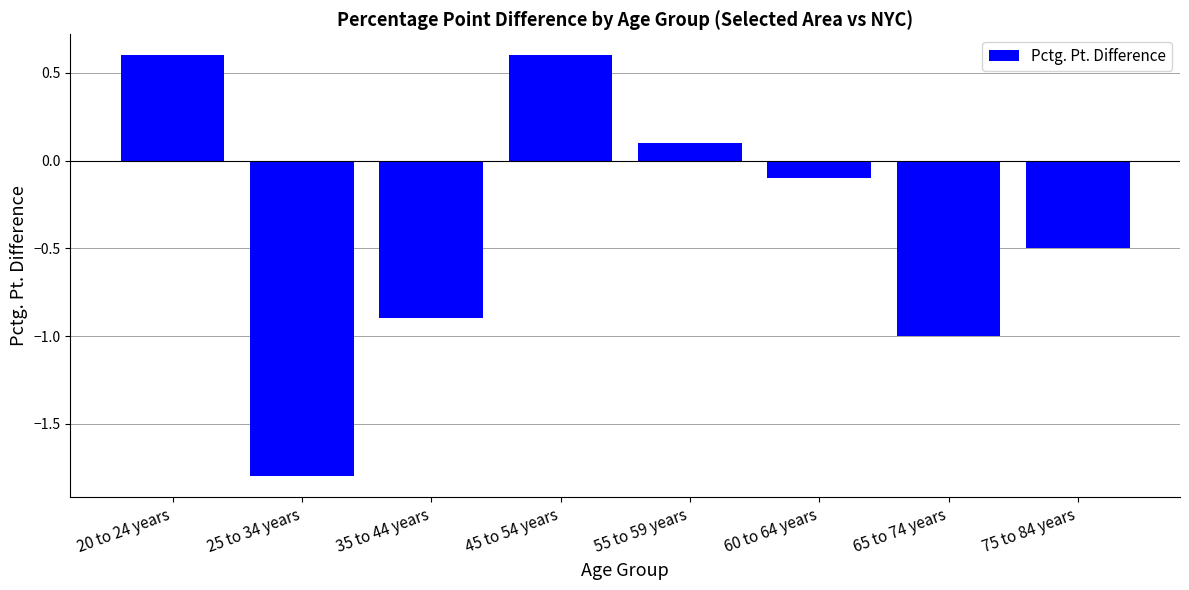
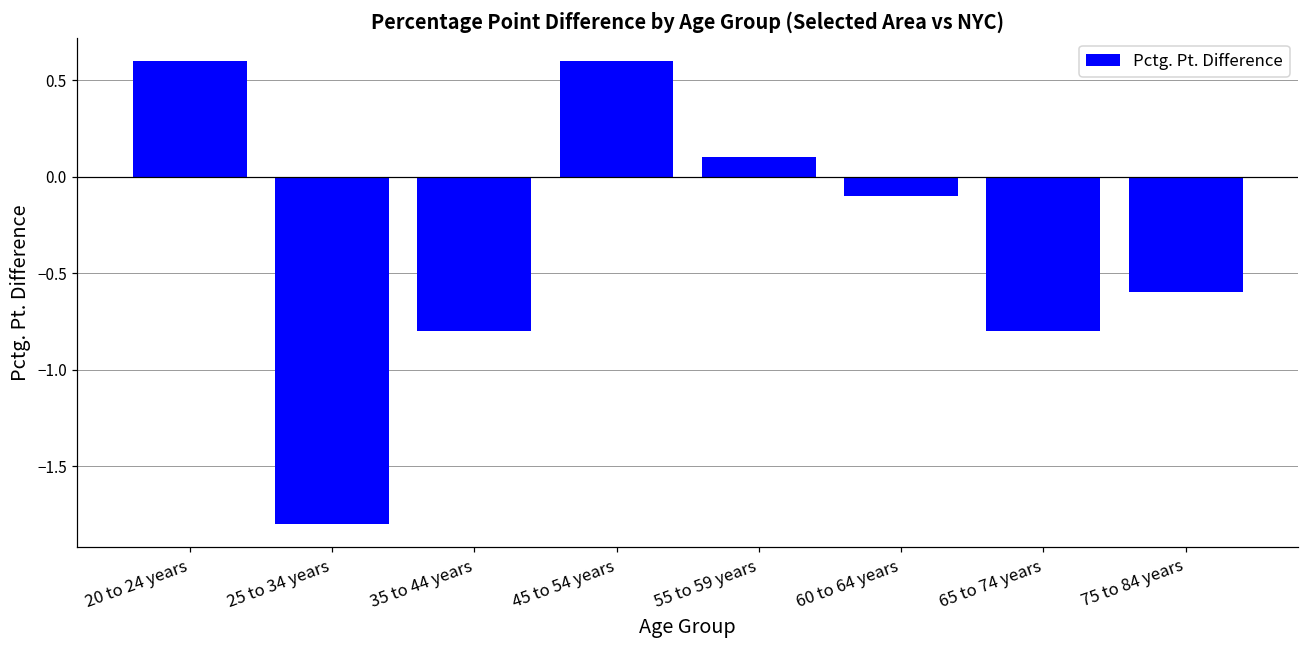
35 to 44 years: -0.9 -> -0.8
65 to 74 years: -1.0 -> -0.8
75 to 84 years: -0.5 -> -0.6
